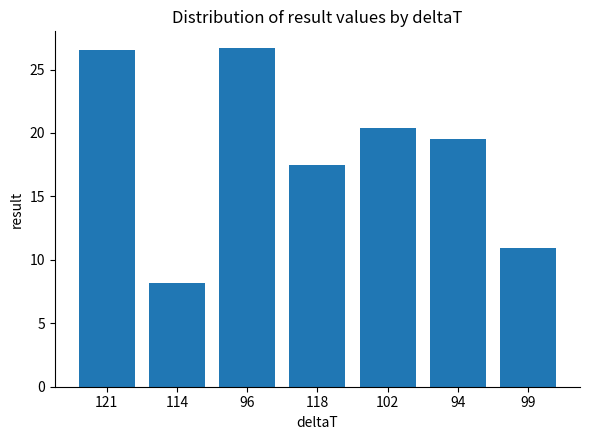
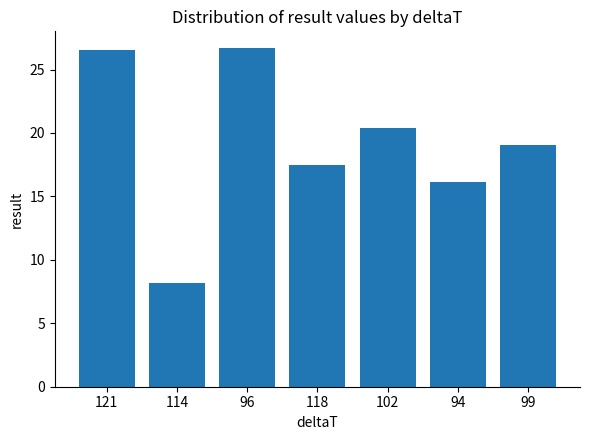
94: 19.5 -> 16.1
99: 10.9 -> 19.0
